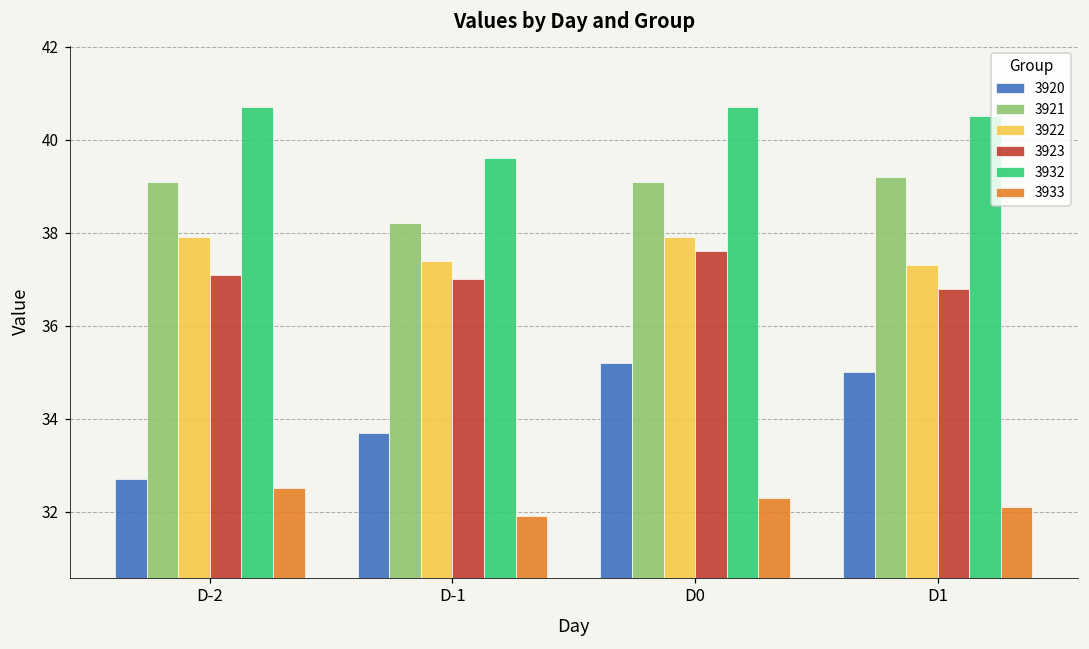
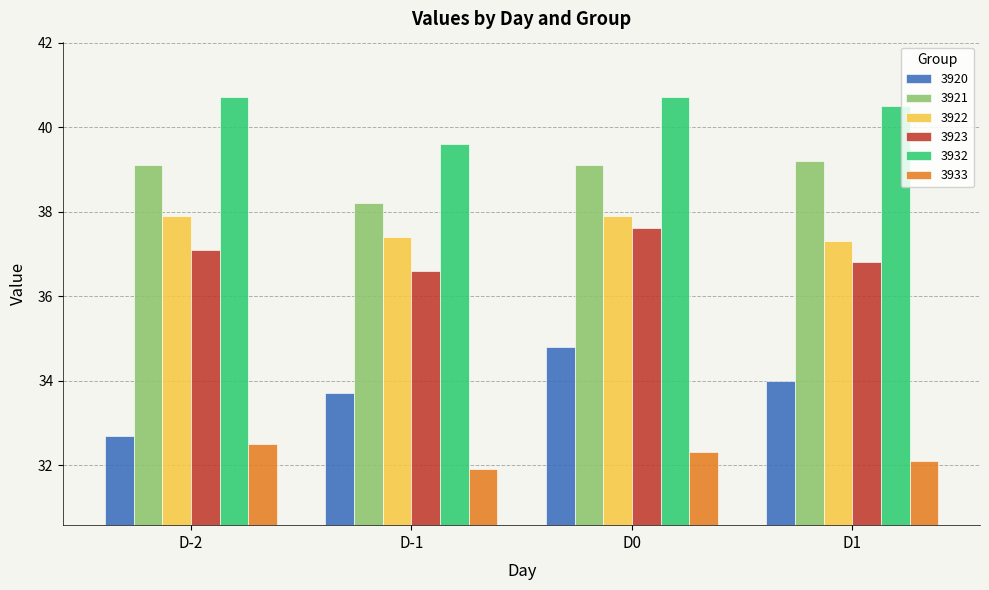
3923, D-1: 37.0 -> 36.6
3920, D0: 35.2 -> 34.8
3920, D1: 35 -> 34
